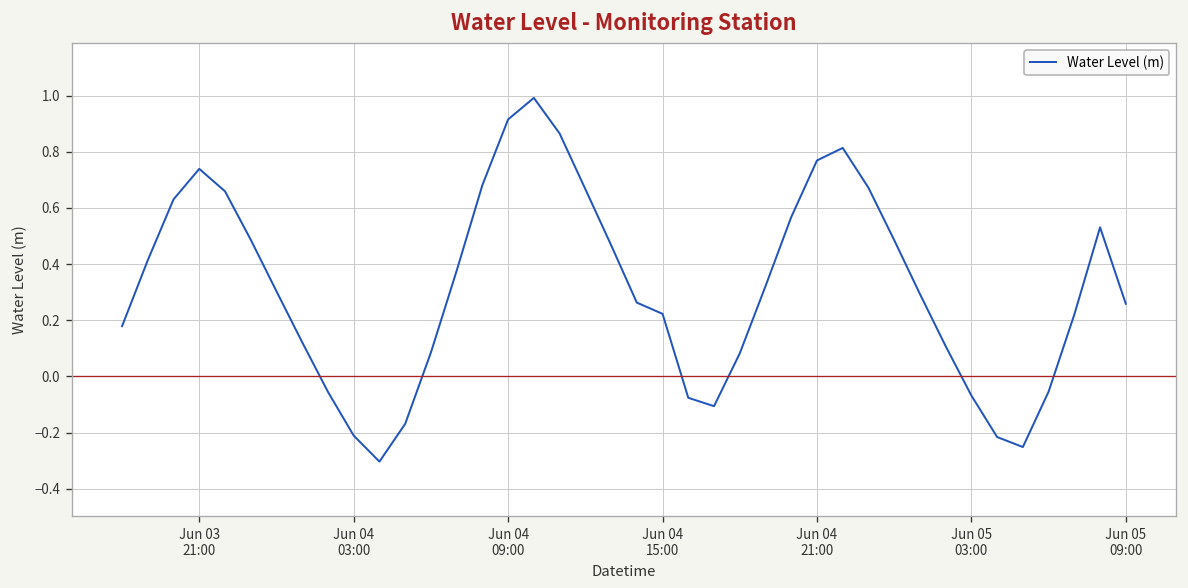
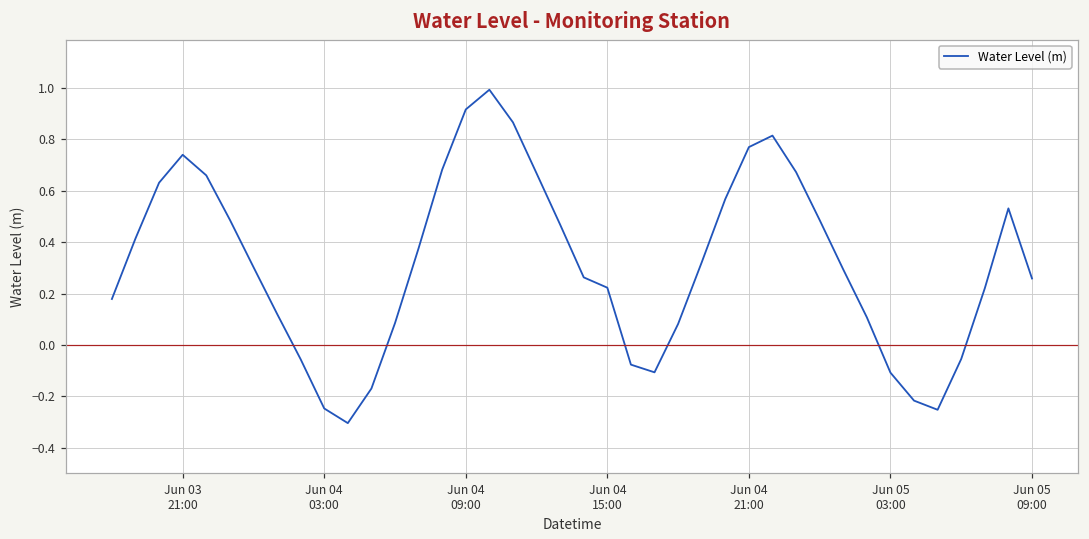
Jun 04 03:00: -0.21 -> -0.25
Jun 05 03:00: -0.07 -> -0.11
